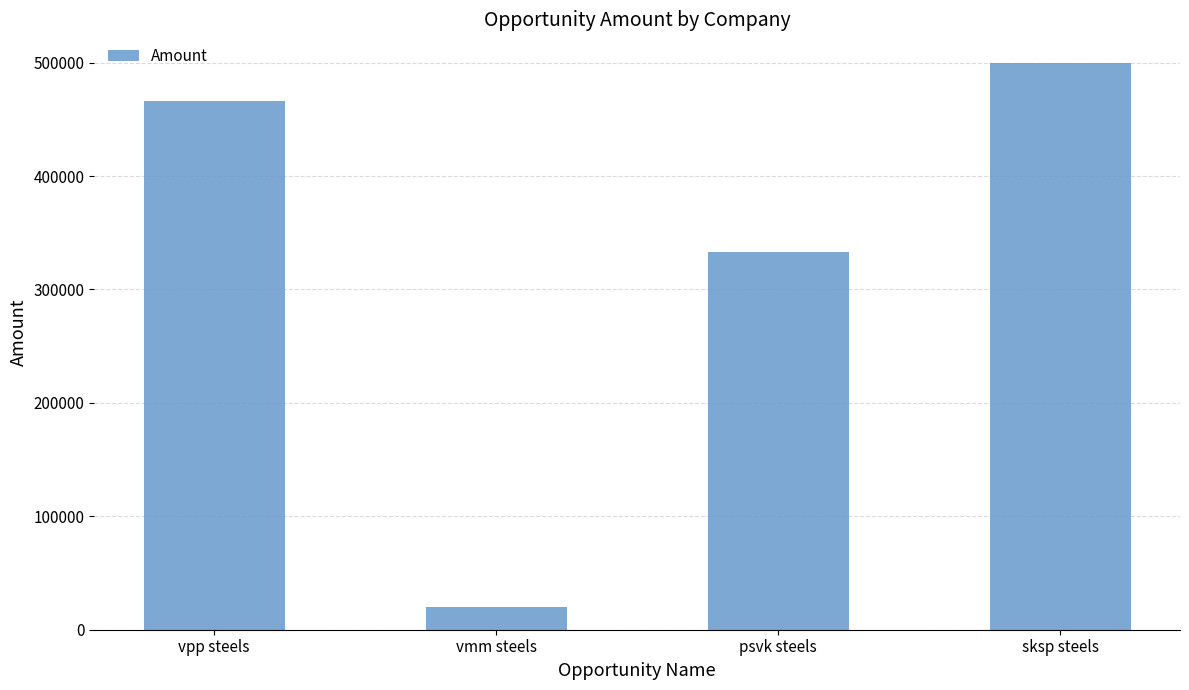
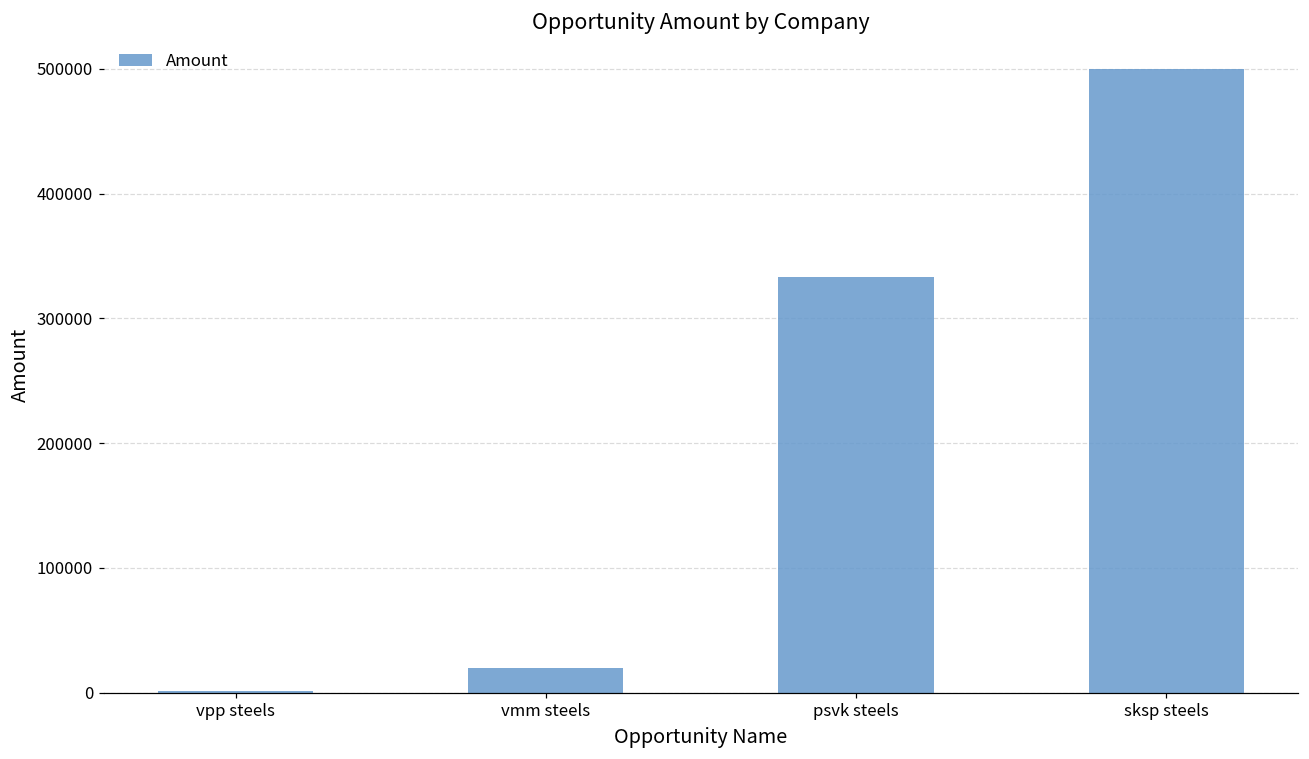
vpp steels: 466000 -> 1000
